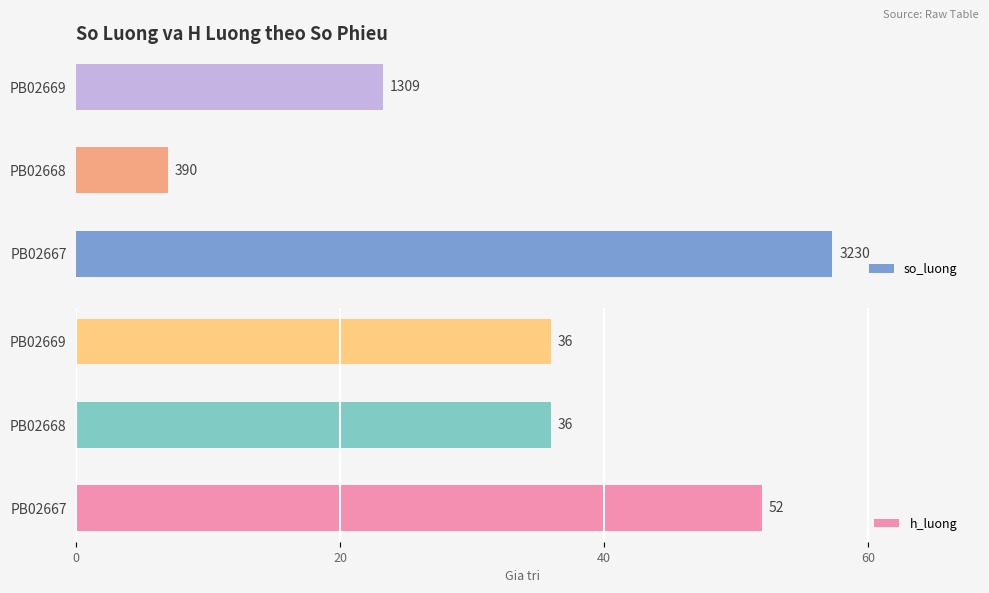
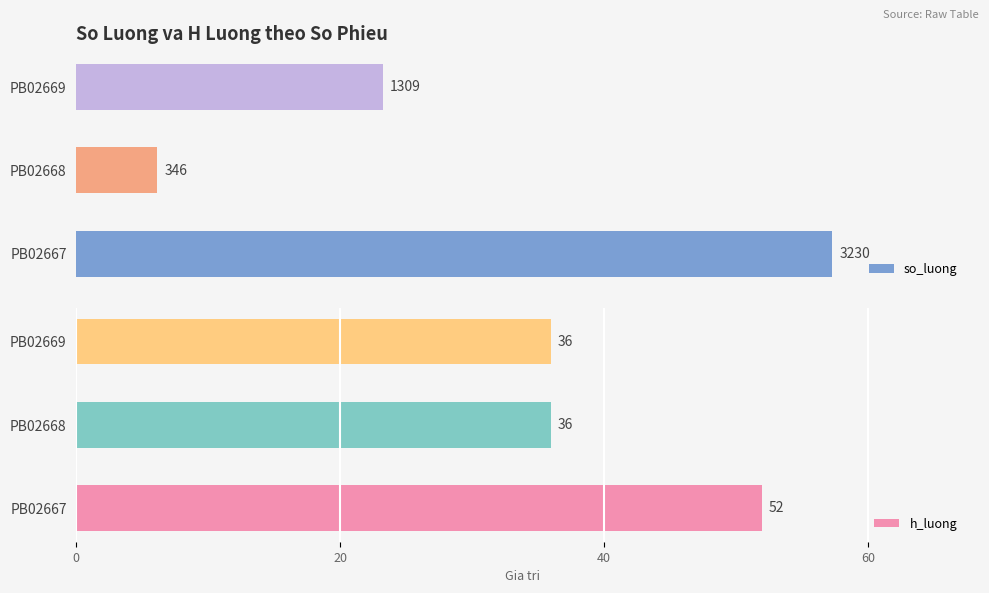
So Luong va H Luong theo So Phieu, PB02668: 390 -> 346
